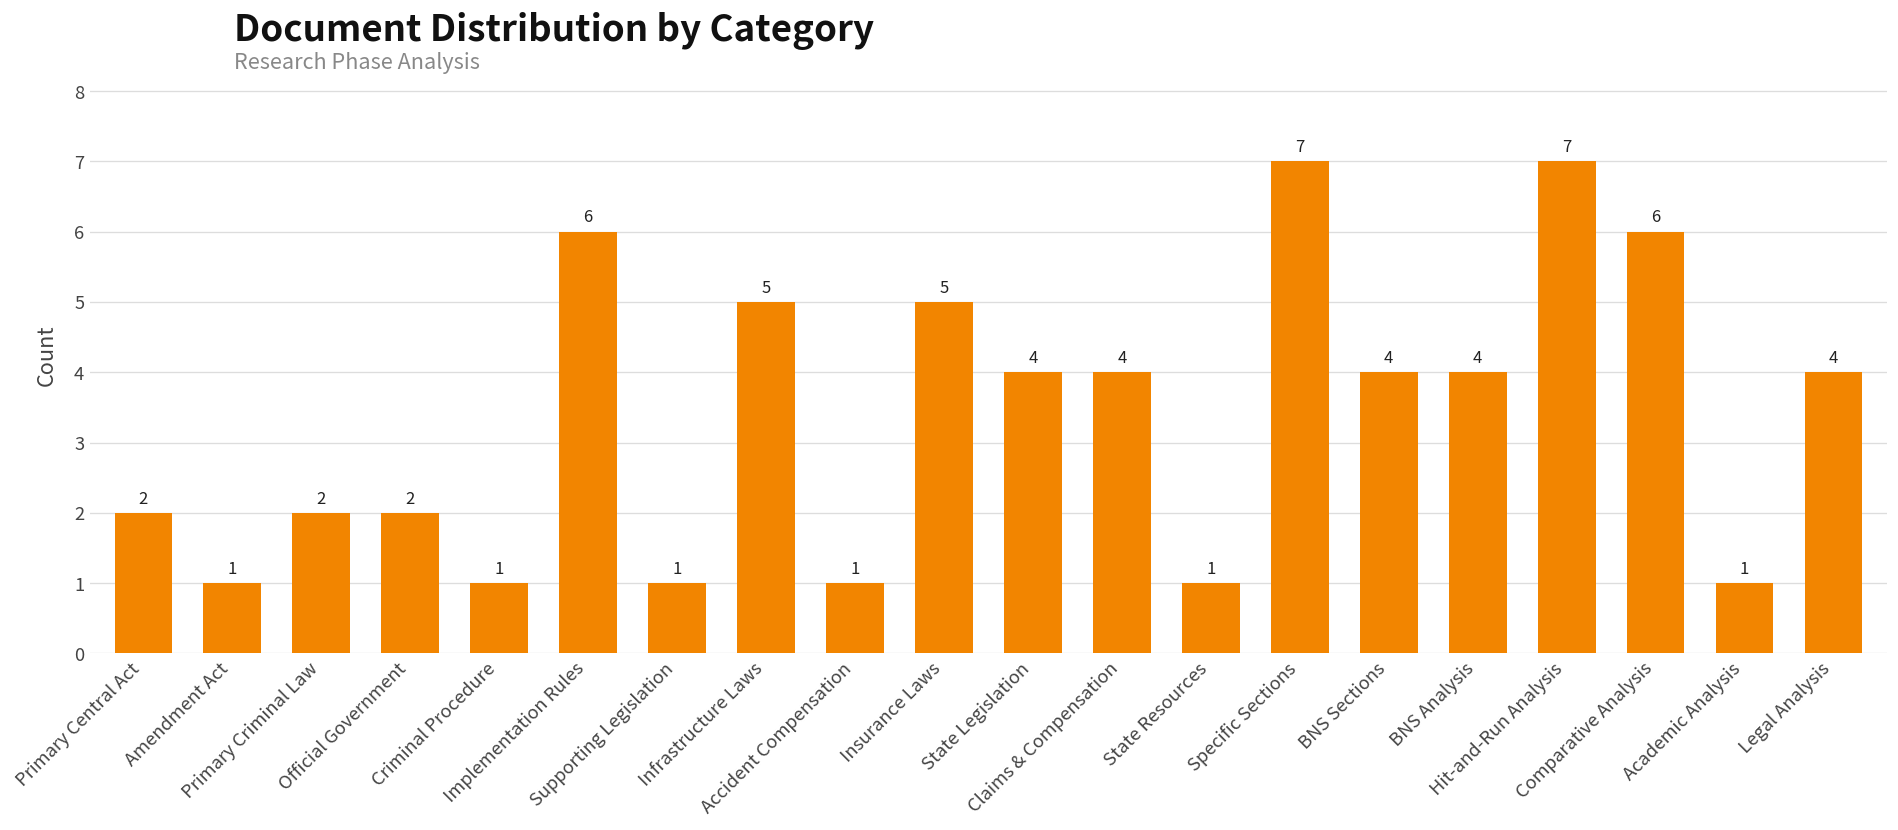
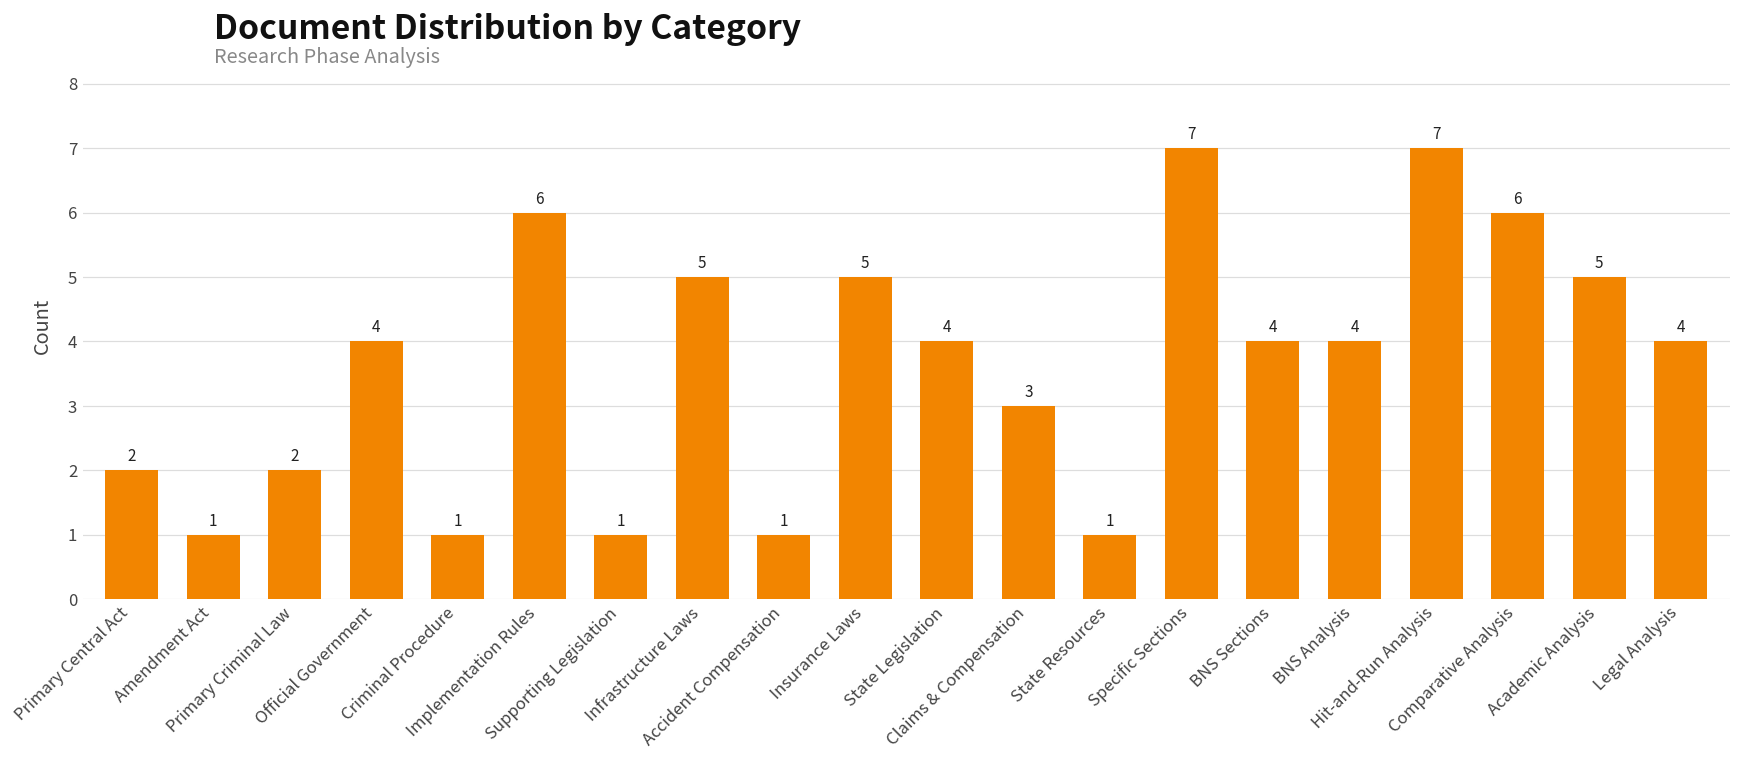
Official Government: 2 -> 4
Claims & Compensation: 4 -> 3
Academic Analysis: 1 -> 5
